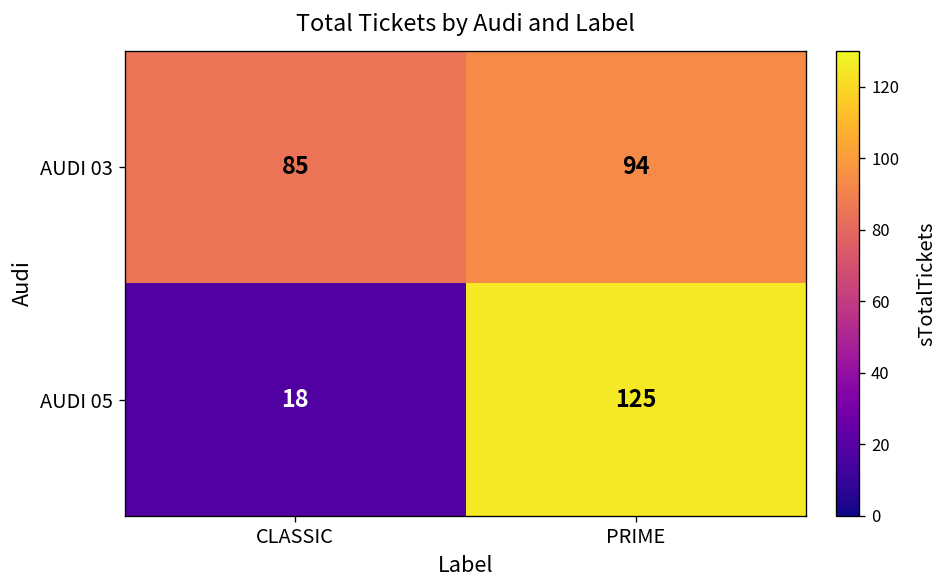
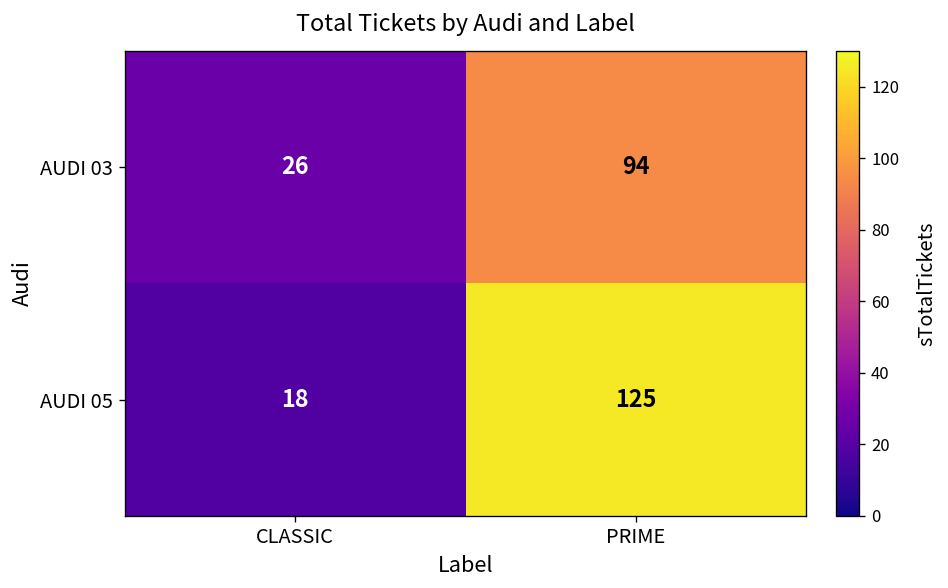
AUDI 03, CLASSIC: 85 -> 26
